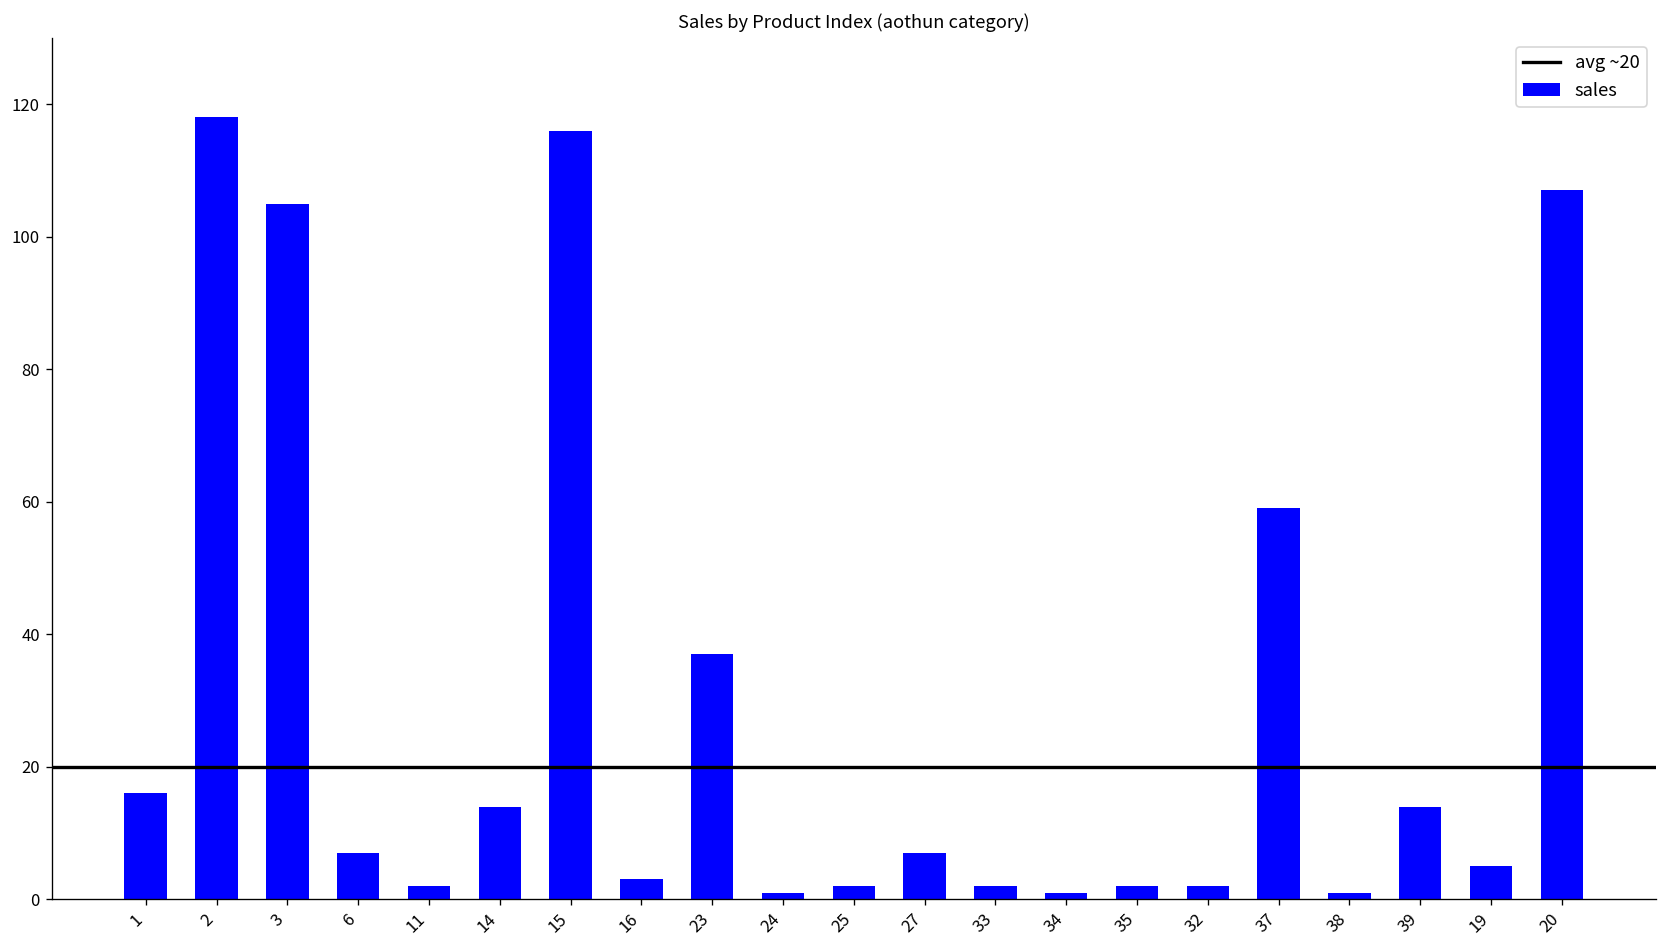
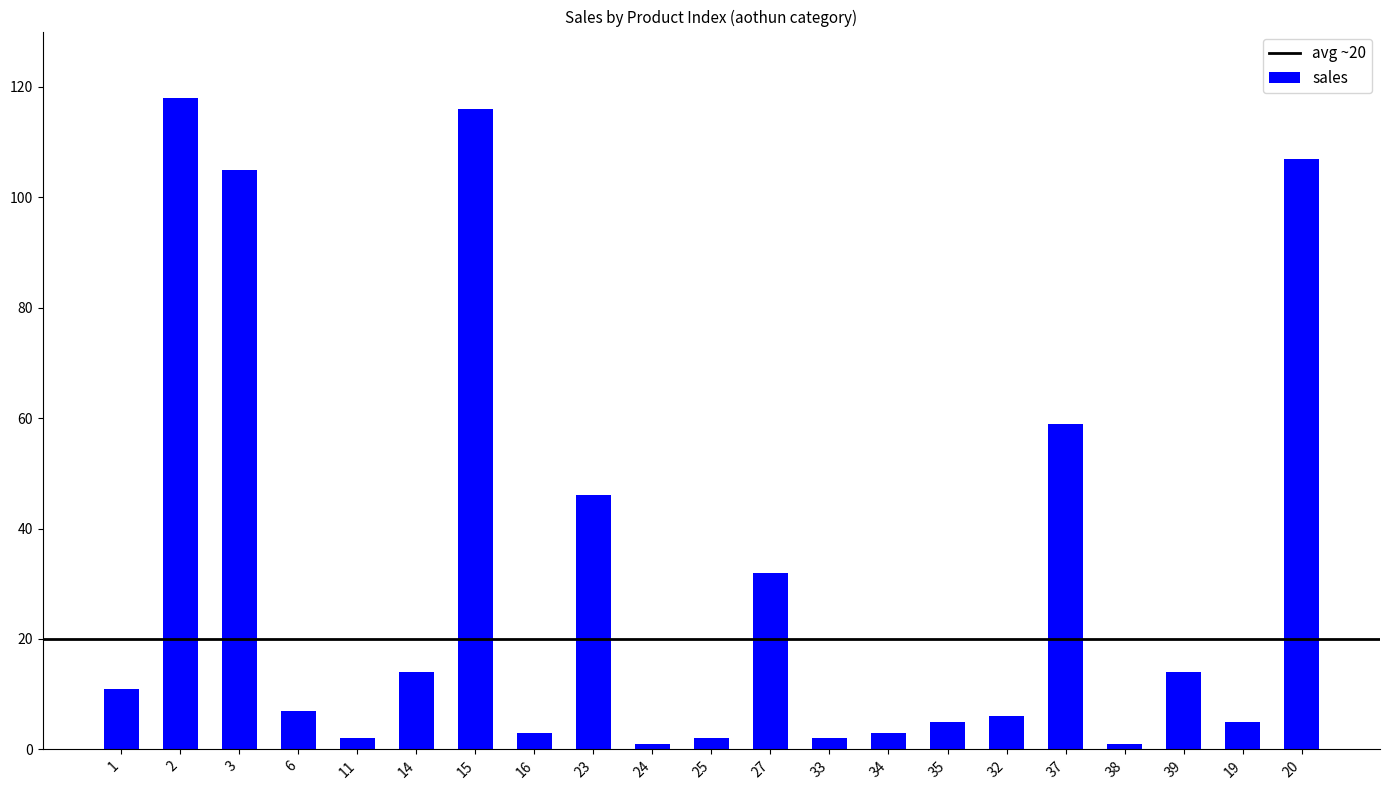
1: 16 -> 11
23: 37 -> 46
27: 7 -> 32
34: 1 -> 3
35: 2 -> 5
32: 2 -> 6
